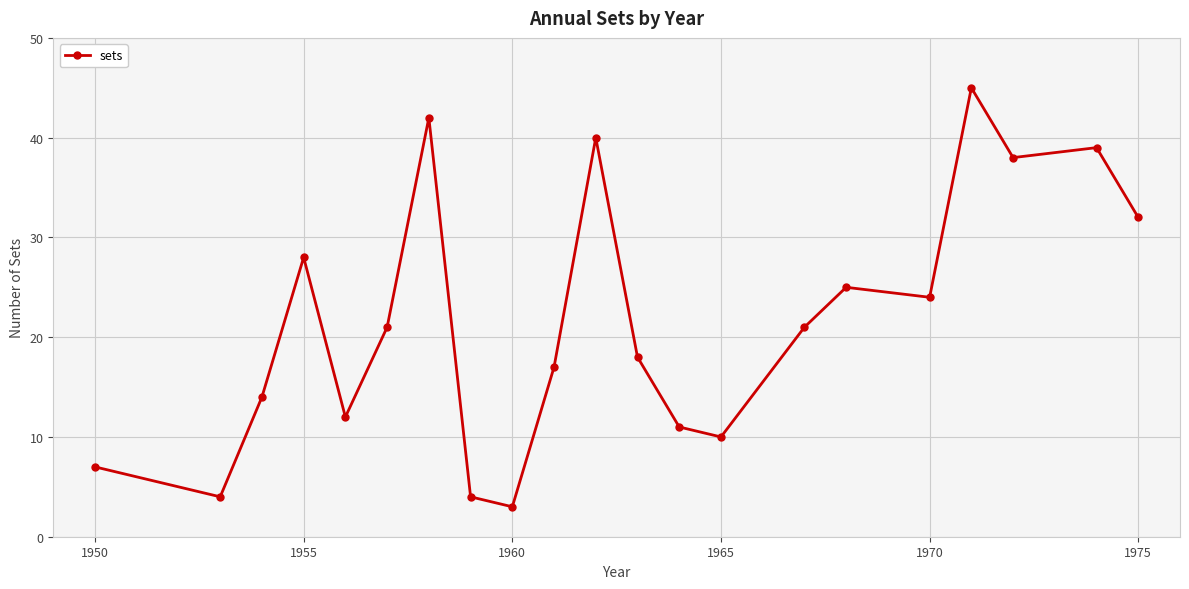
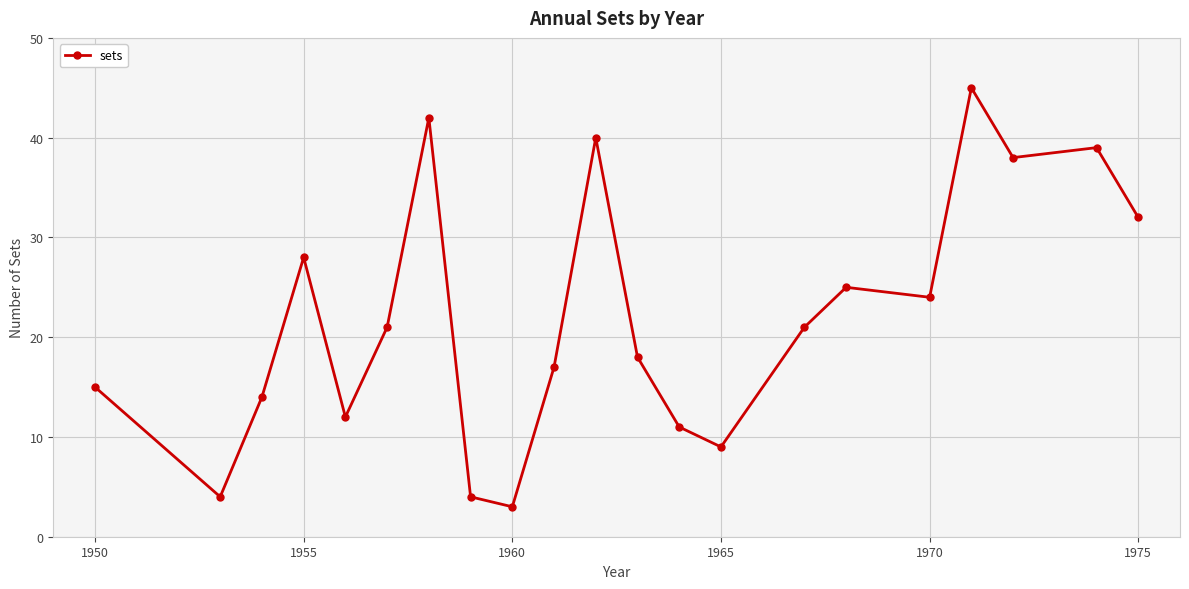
1950: 7 -> 15
1965: 10 -> 9
